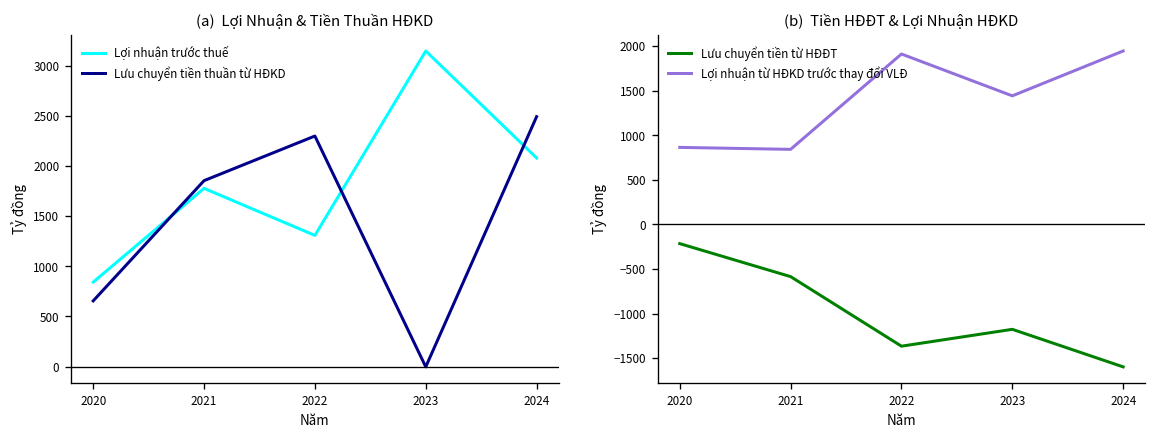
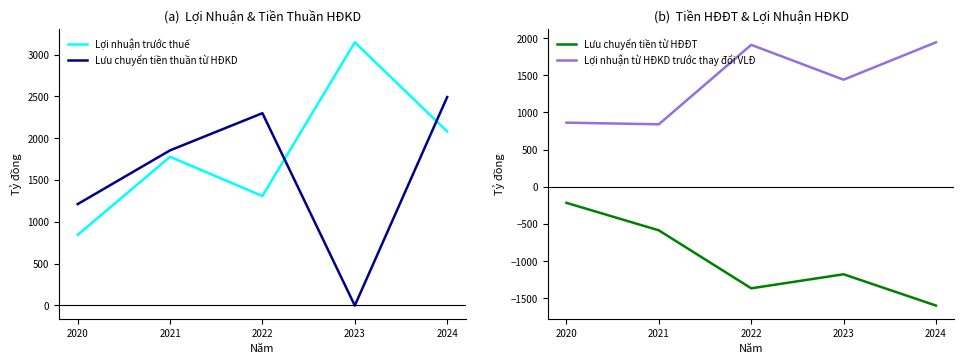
(a) Lợi Nhuận & Tiền Thuần HĐKD, Lưu chuyển tiền thuần từ HĐKD, 2020: 700 -> 1200
